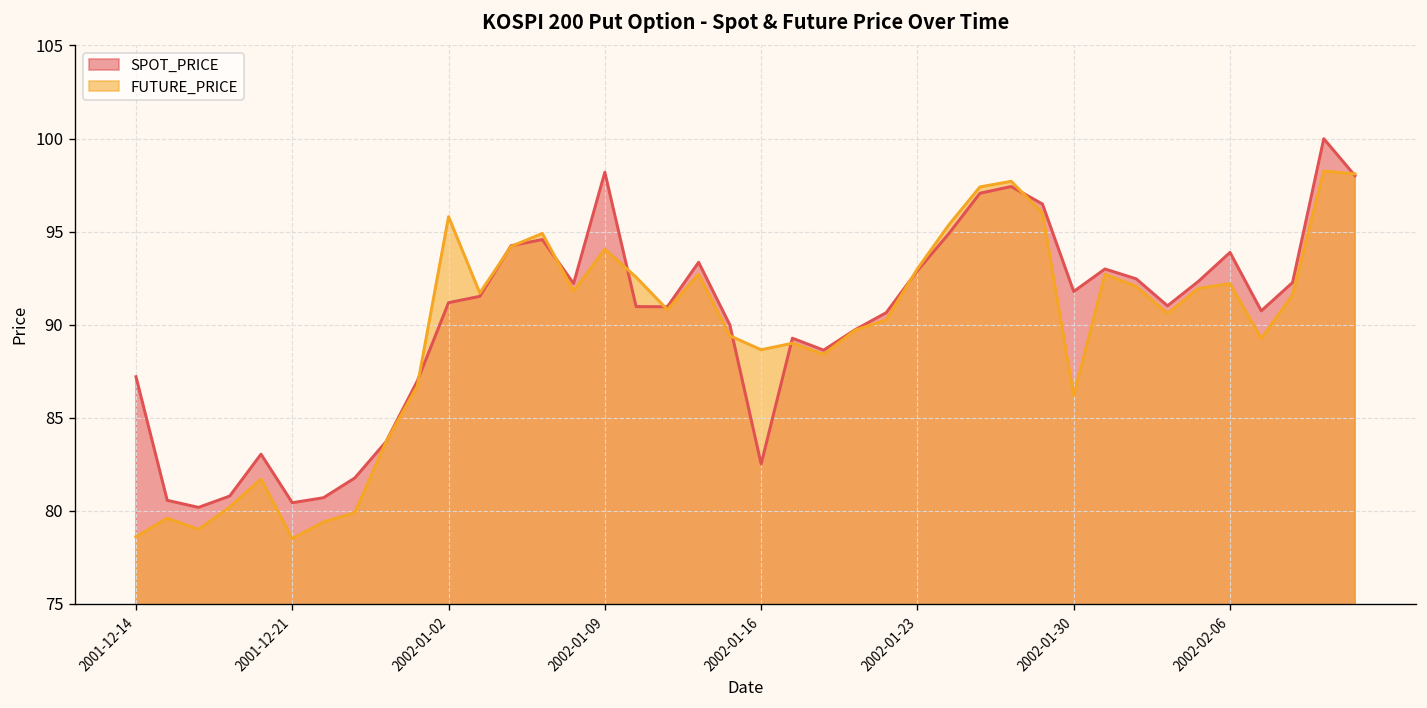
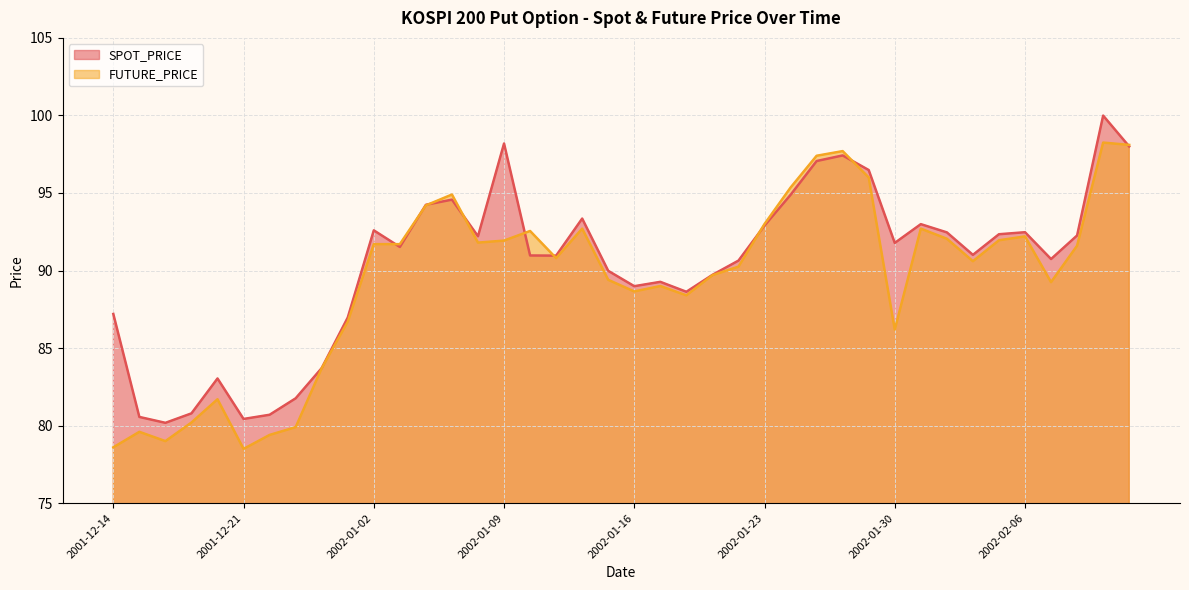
SPOT_PRICE, 2002-01-02: 91.2 -> 92.6
FUTURE_PRICE, 2002-01-02: 95.8 -> 91.7
FUTURE_PRICE, 2002-01-09: 94.1 -> 91.9
SPOT_PRICE, 2002-01-16: 82.5 -> 89.0
SPOT_PRICE, 2002-02-06: 93.9 -> 92.5
